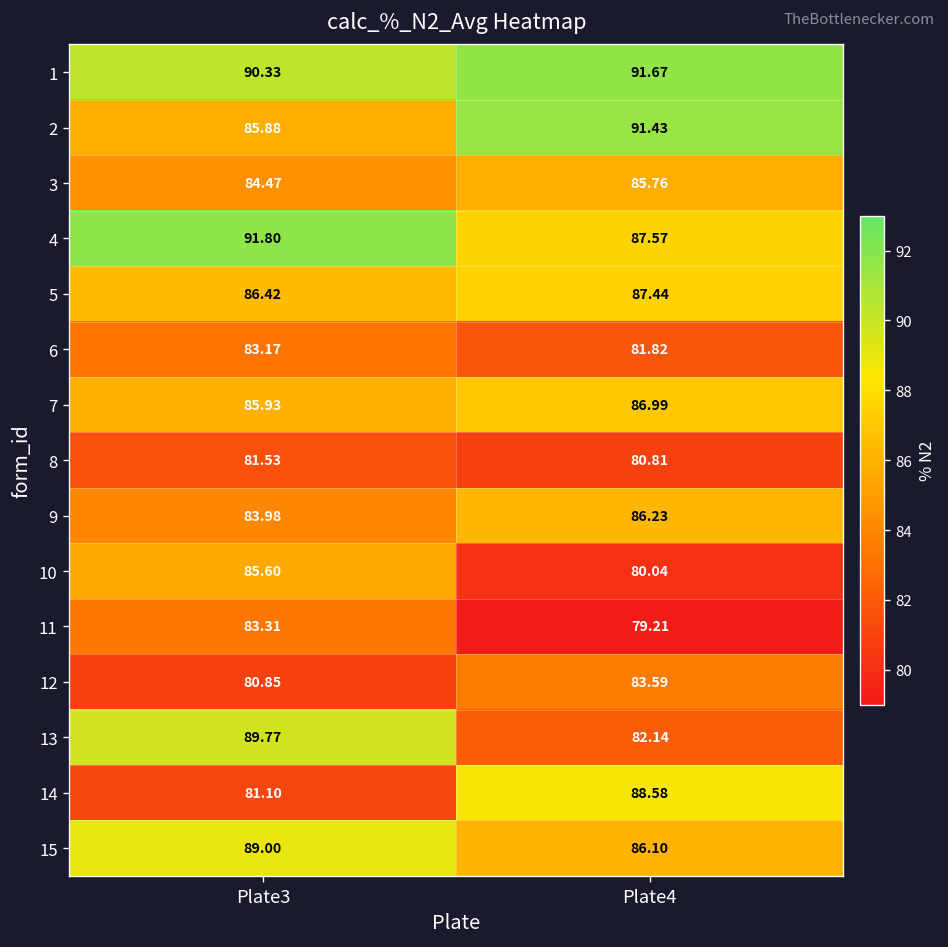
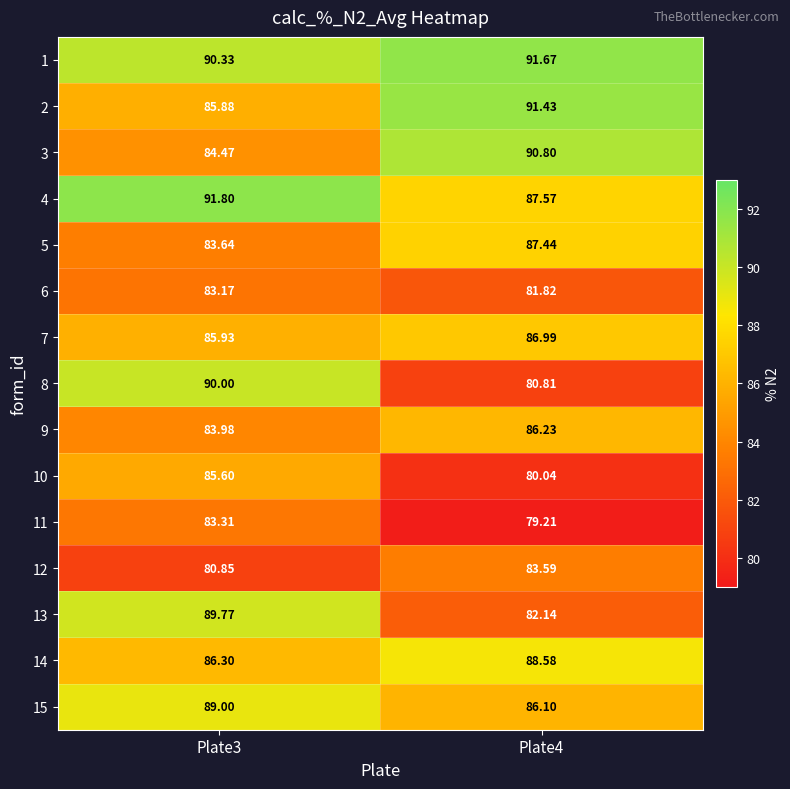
3, Plate4: 85.76 -> 90.80
5, Plate3: 86.42 -> 83.64
8, Plate3: 81.53 -> 90.00
14, Plate3: 81.10 -> 86.30
